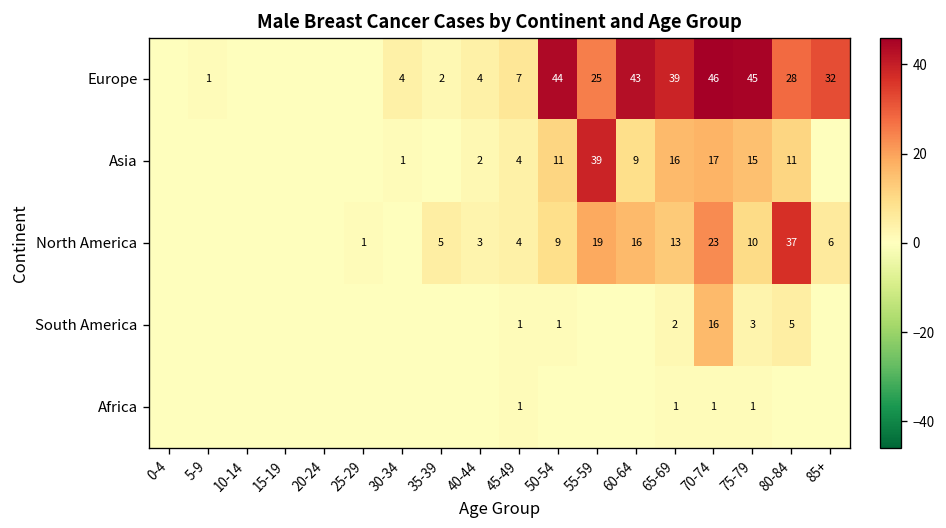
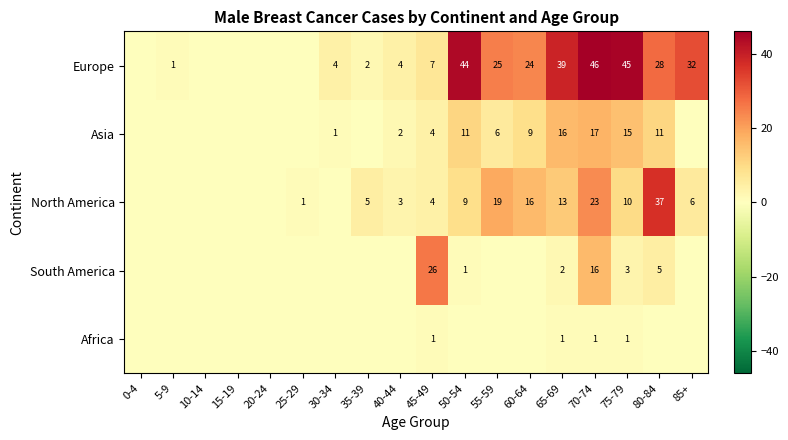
Europe, 60-64: 43 -> 24
Asia, 55-59: 39 -> 6
South America, 45-49: 1 -> 26
